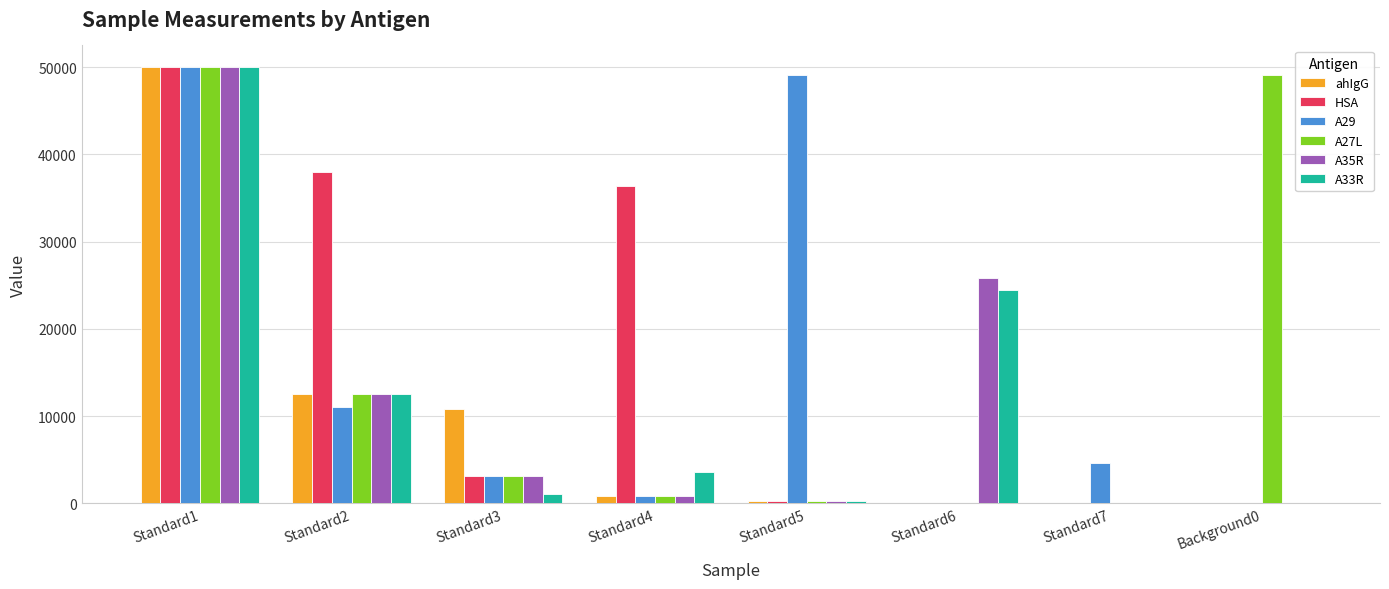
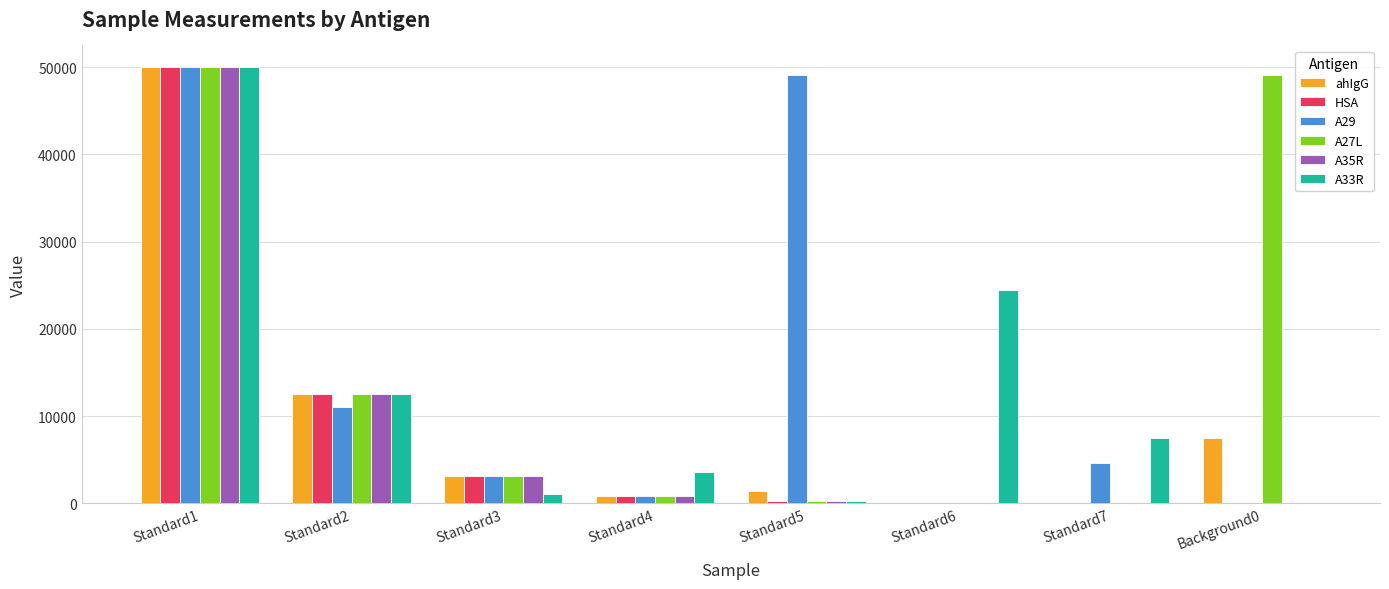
HSA, Standard2: 38000 -> 13000
ahIgG, Standard3: 11000 -> 3000
HSA, Standard4: 36000 -> 1000
ahIgG, Standard5: 0 -> 1000
A35R, Standard6: 26000 -> 0
A33R, Standard7: 0 -> 7000
ahIgG, Background0: 0 -> 7000
